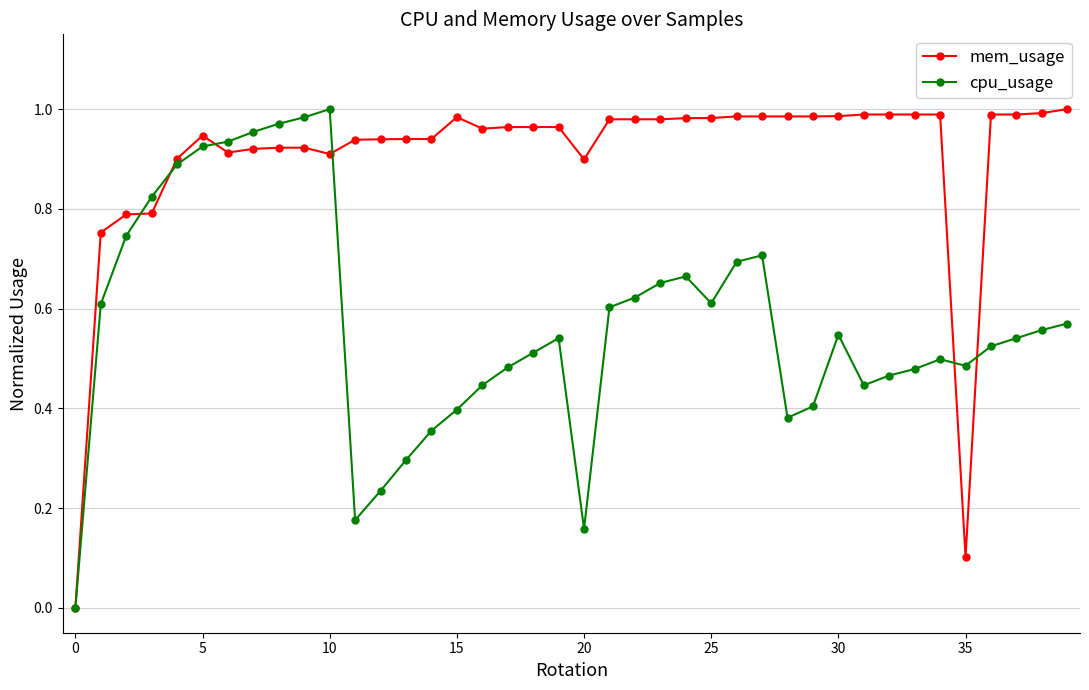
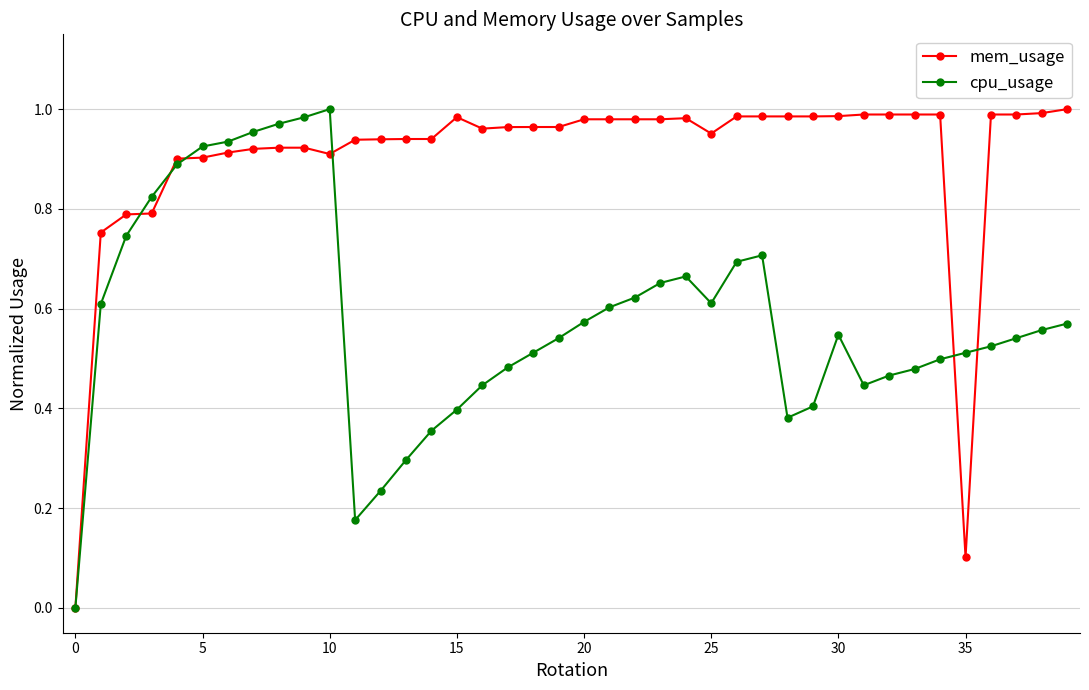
mem_usage, 5: 0.95 -> 0.90
mem_usage, 20: 0.90 -> 0.98
cpu_usage, 20: 0.16 -> 0.57
mem_usage, 25: 0.98 -> 0.95
cpu_usage, 35: 0.49 -> 0.51
